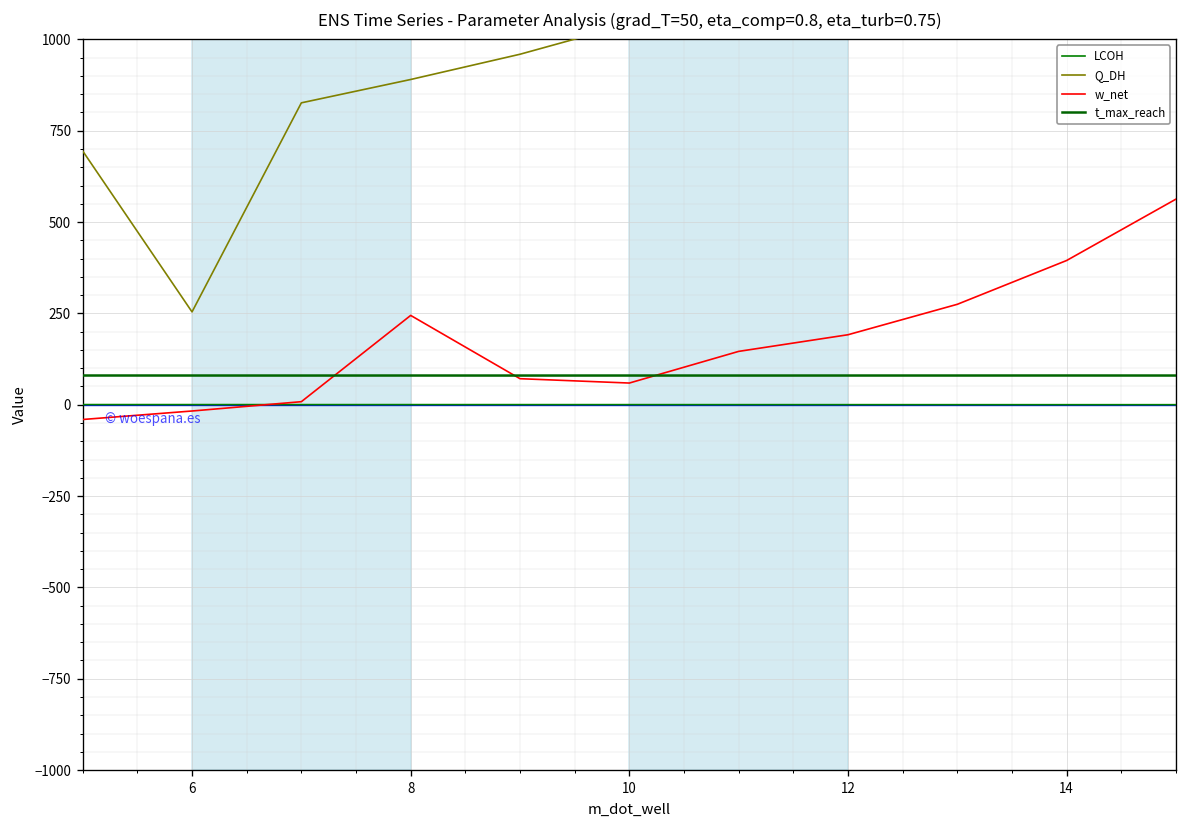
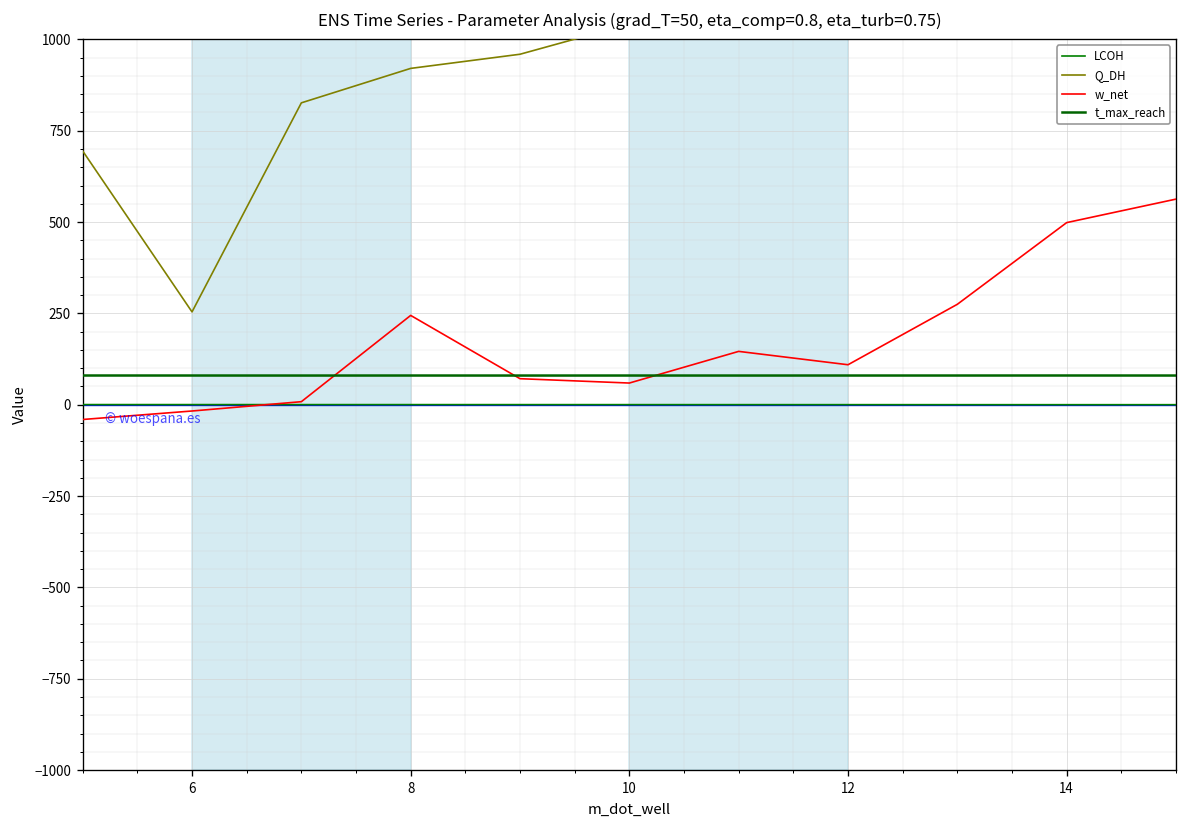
Q_DH, 8: 890 -> 920
w_net, 12: 190 -> 110
w_net, 14: 390 -> 500
